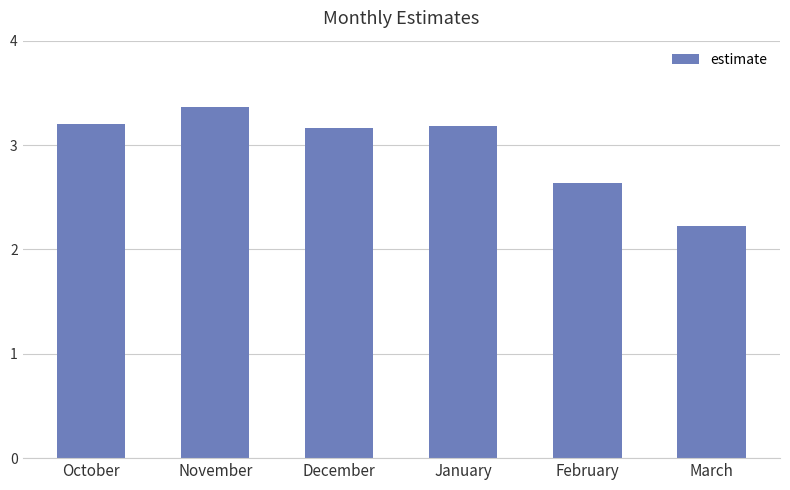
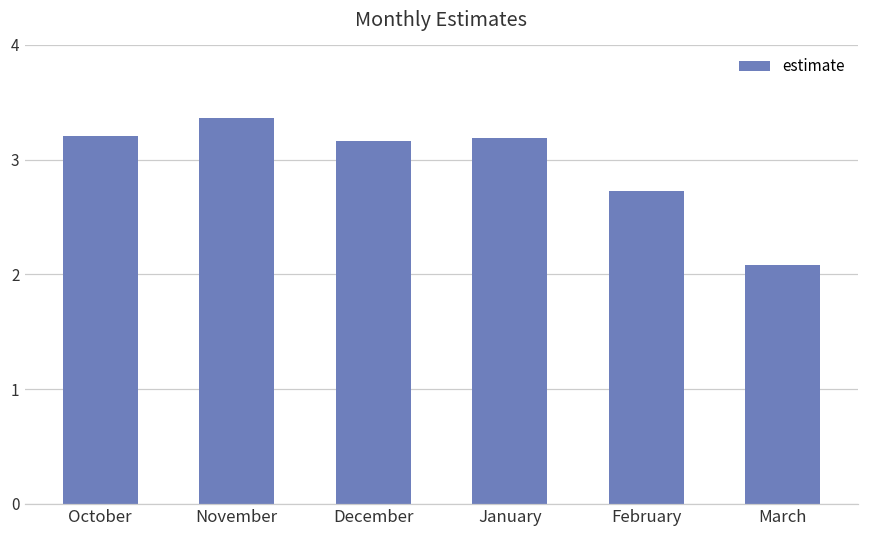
February: 2.64 -> 2.73
March: 2.22 -> 2.08
